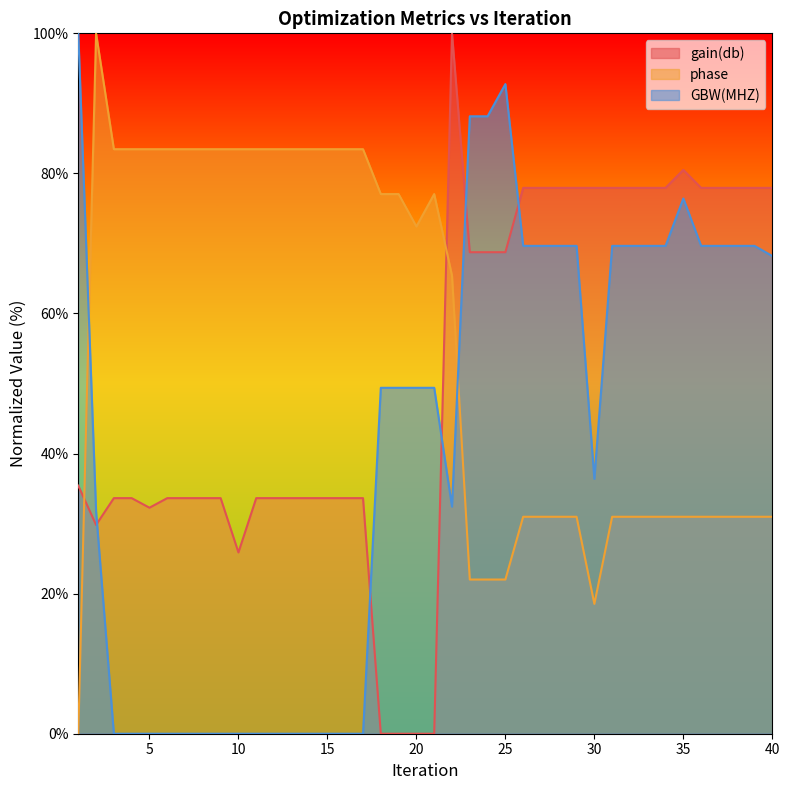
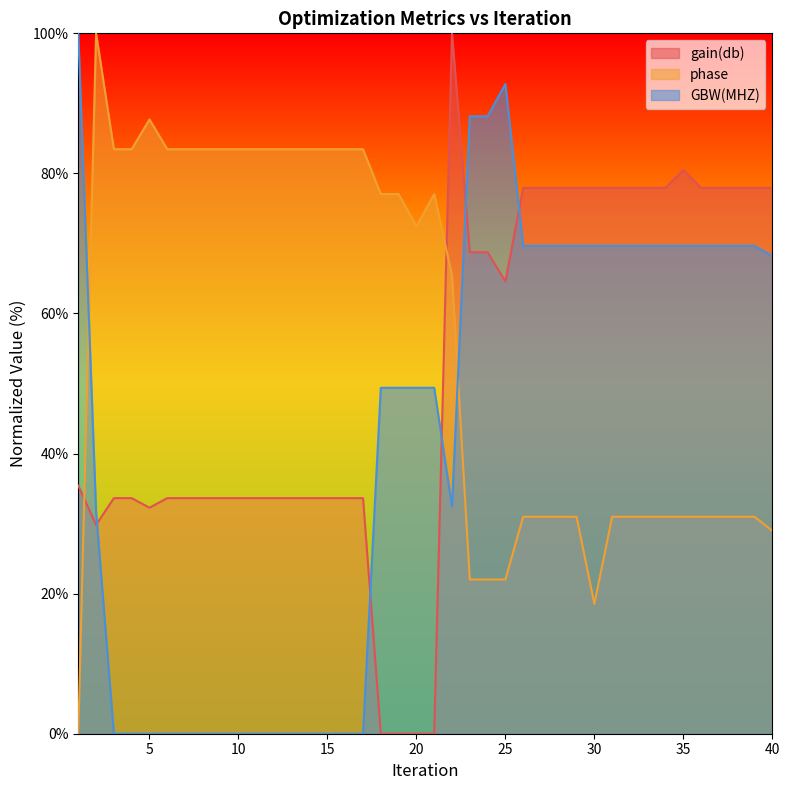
phase, 5: 83% -> 88%
gain(db), 10: 26% -> 34%
gain(db), 25: 69% -> 65%
GBW(MHZ), 30: 36% -> 70%
GBW(MHZ), 35: 76% -> 70%
phase, 40: 31% -> 29%
